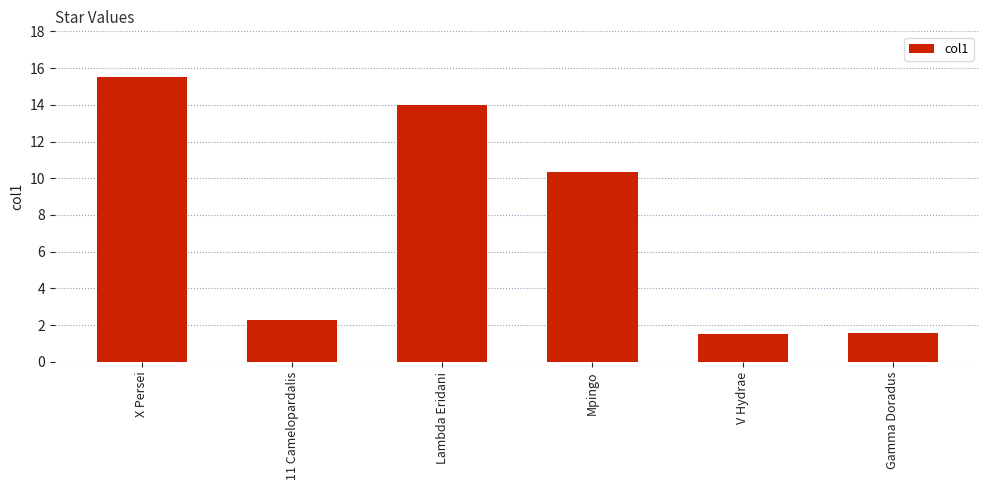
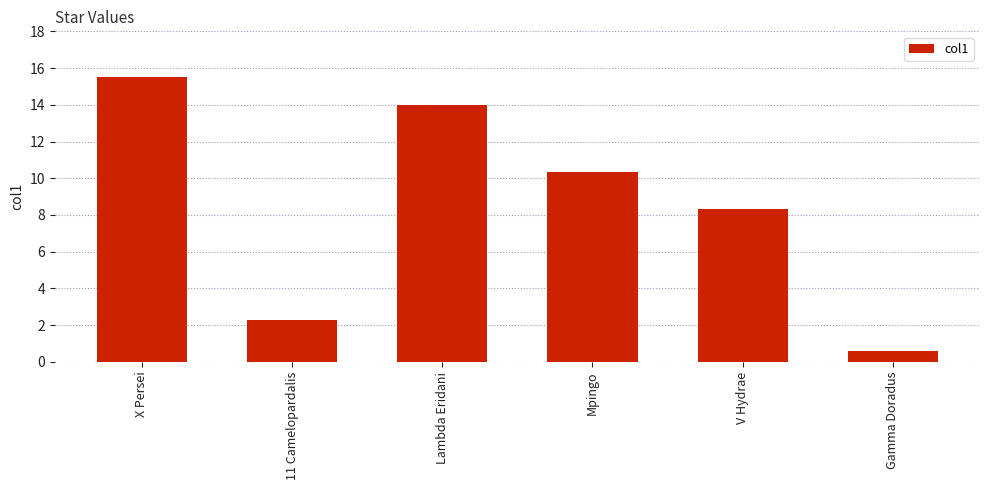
V Hydrae: 1.5 -> 8.3
Gamma Doradus: 1.6 -> 0.6
